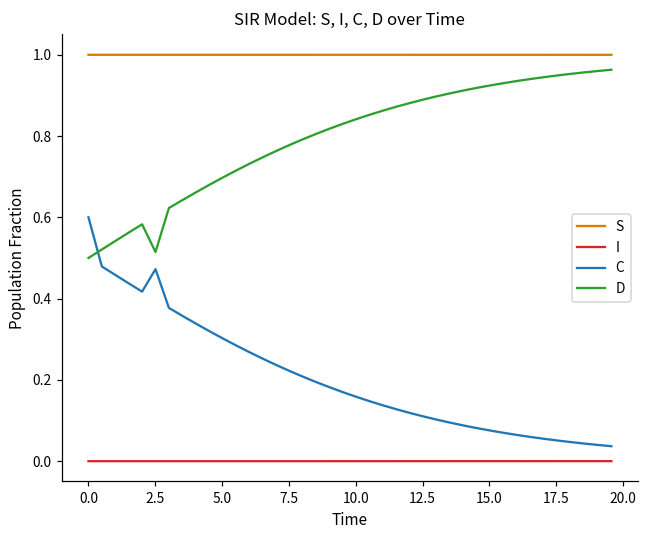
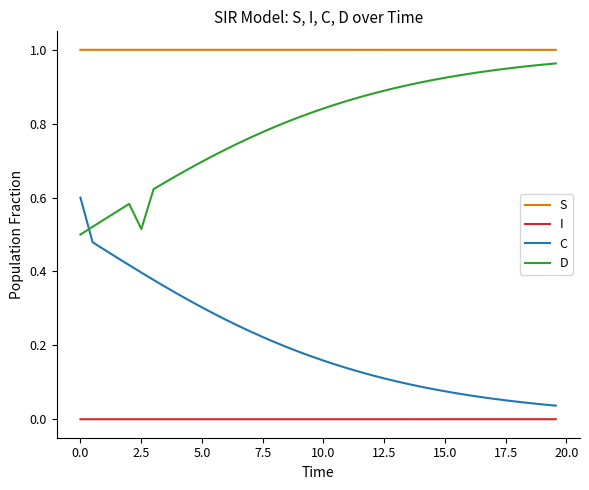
C, 2.5: 0.47 -> 0.40
